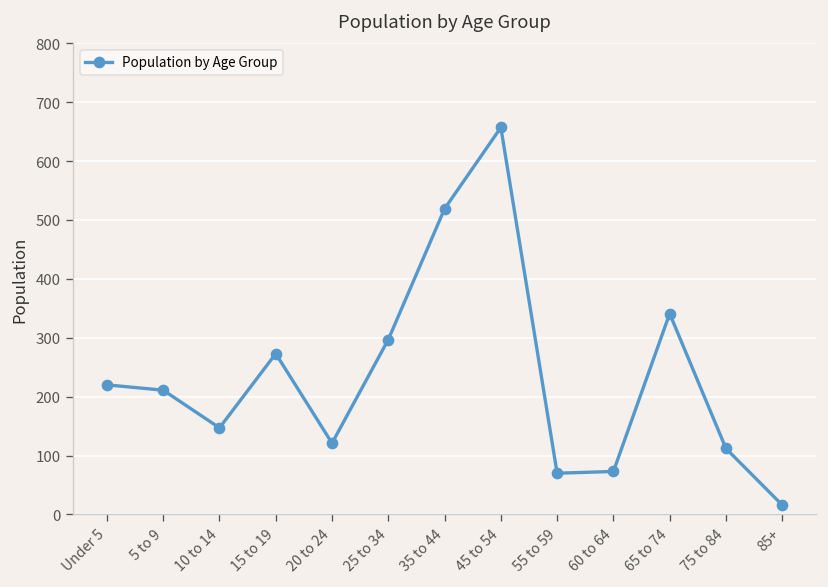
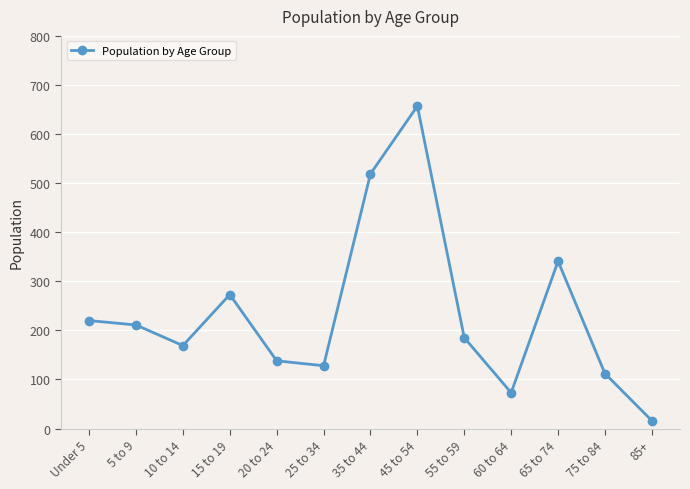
10 to 14: 150 -> 170
20 to 24: 120 -> 140
25 to 34: 300 -> 130
55 to 59: 70 -> 190
